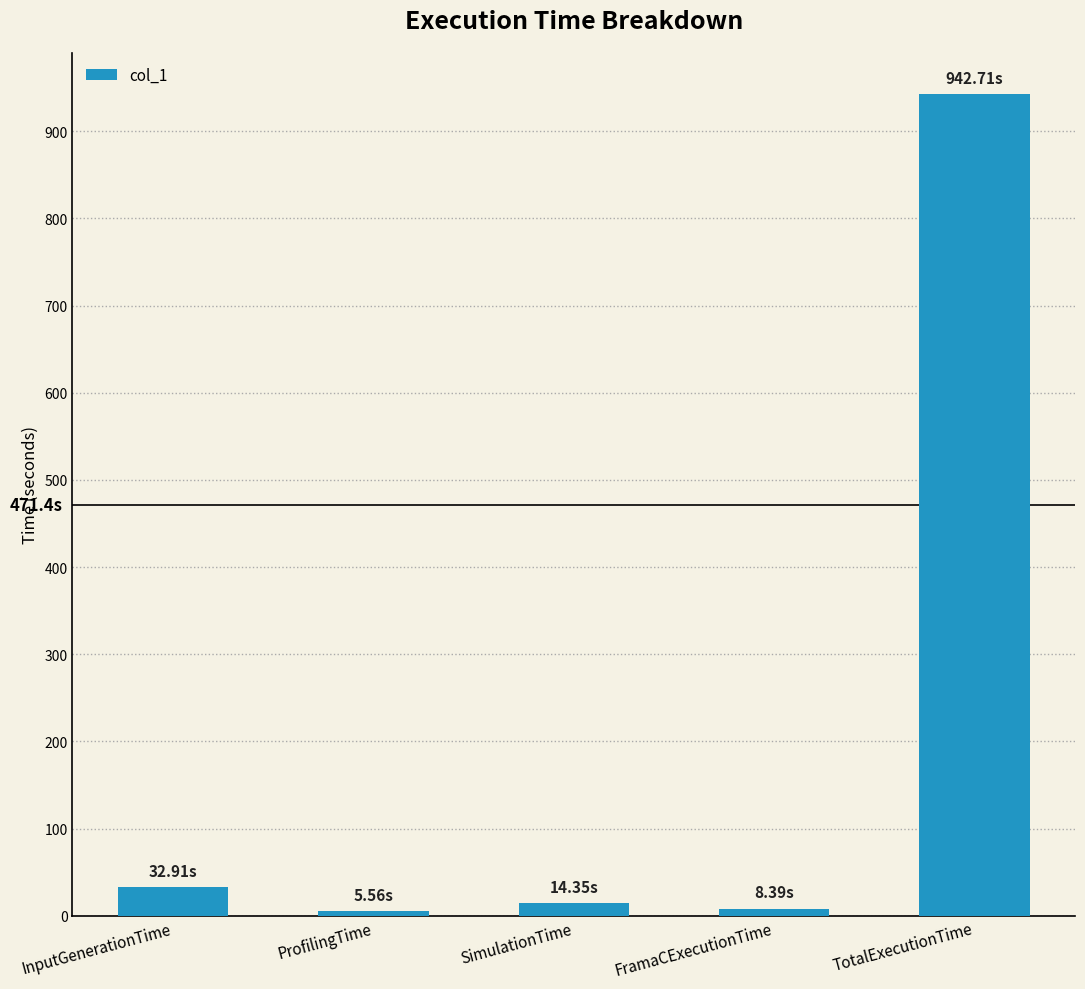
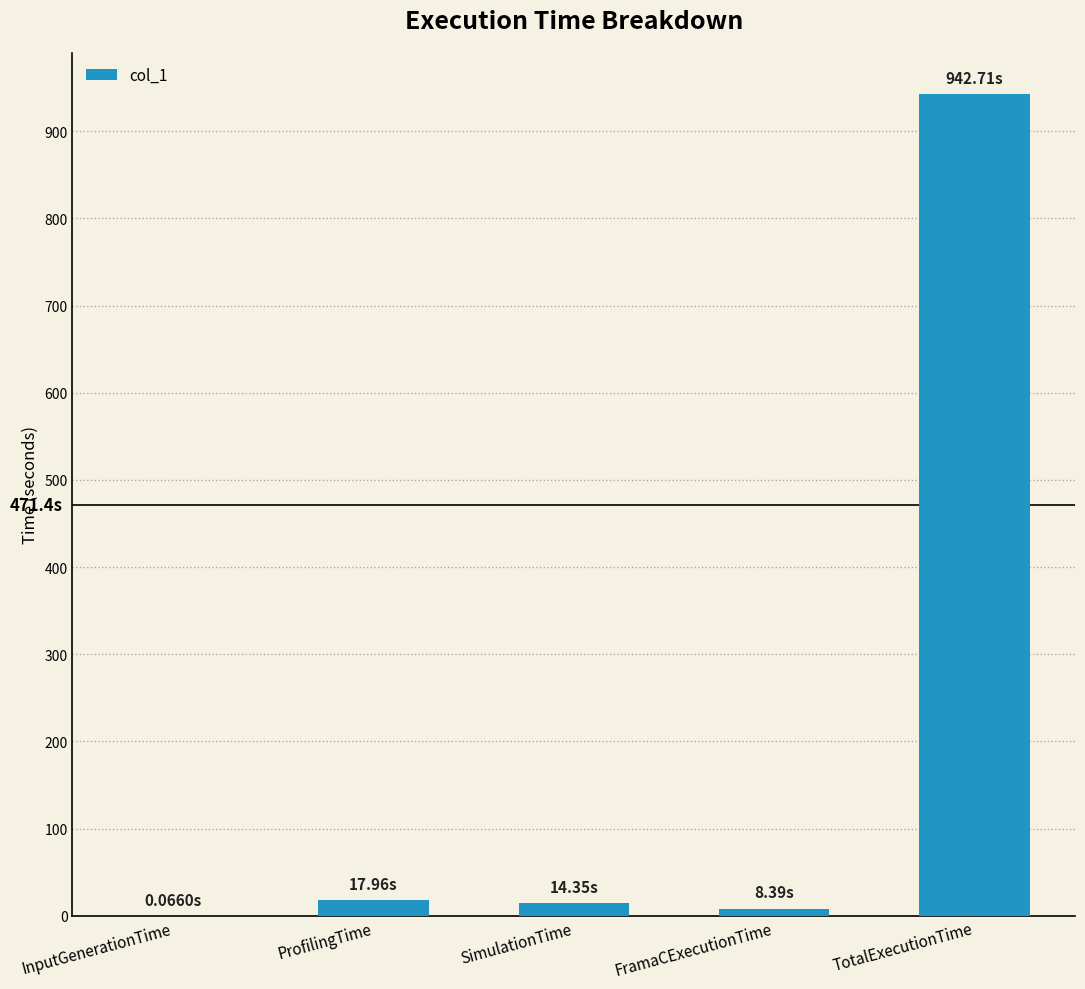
InputGenerationTime: 32.91s -> 0.0660s
ProfilingTime: 5.56s -> 17.96s
